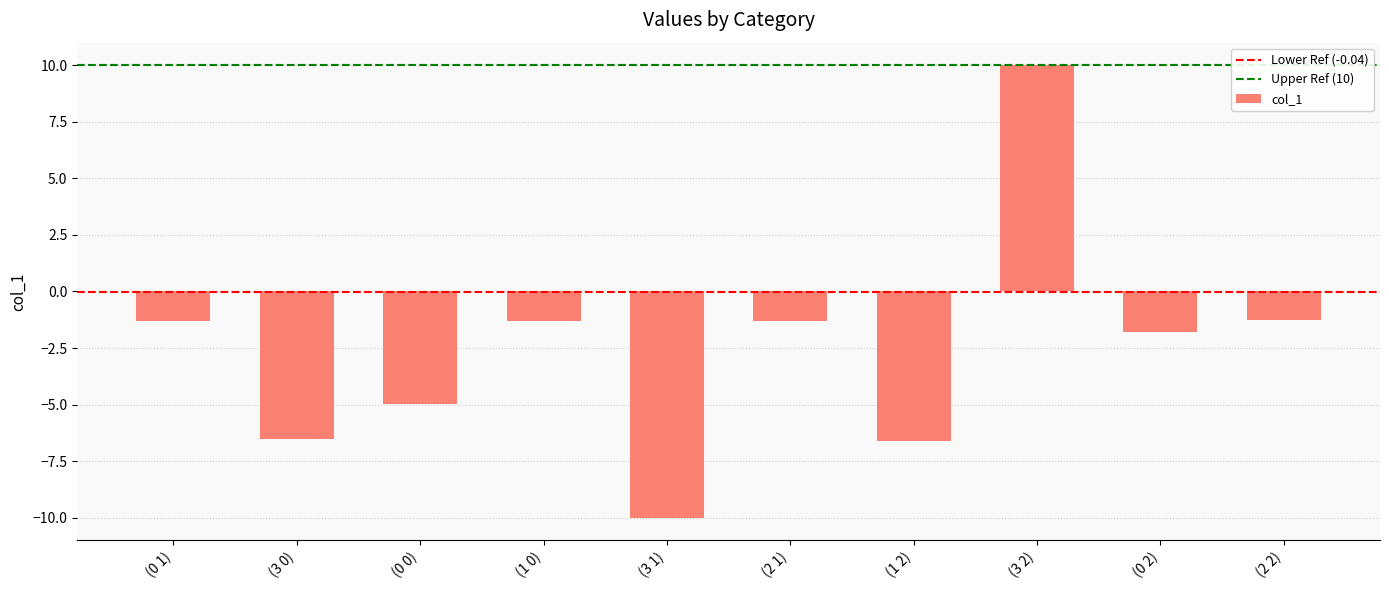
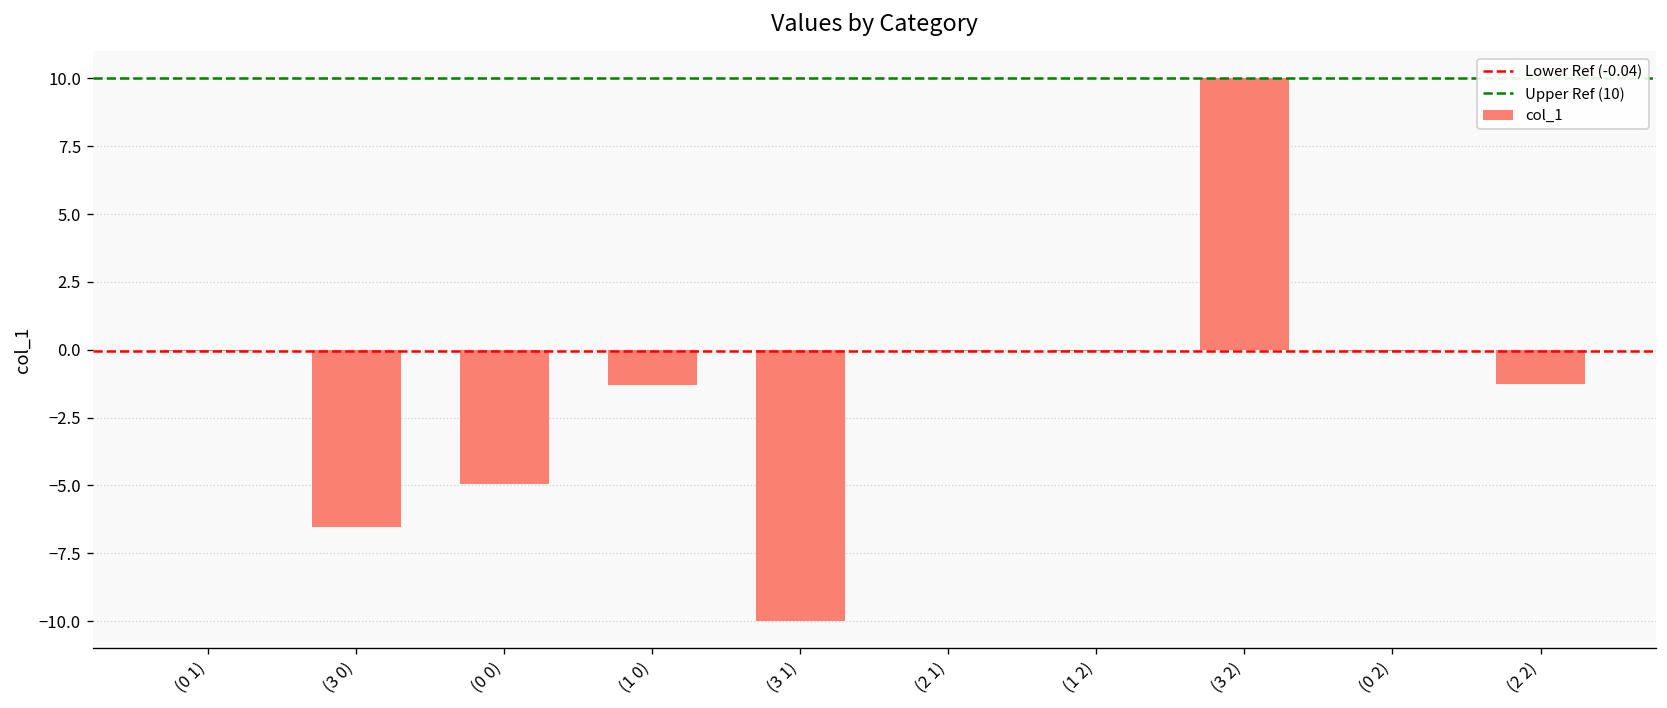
(0 1): -1.3 -> 0.0
(2 1): -1.3 -> 0.0
(1 2): -6.6 -> 0.0
(0 2): -1.8 -> 0.0
